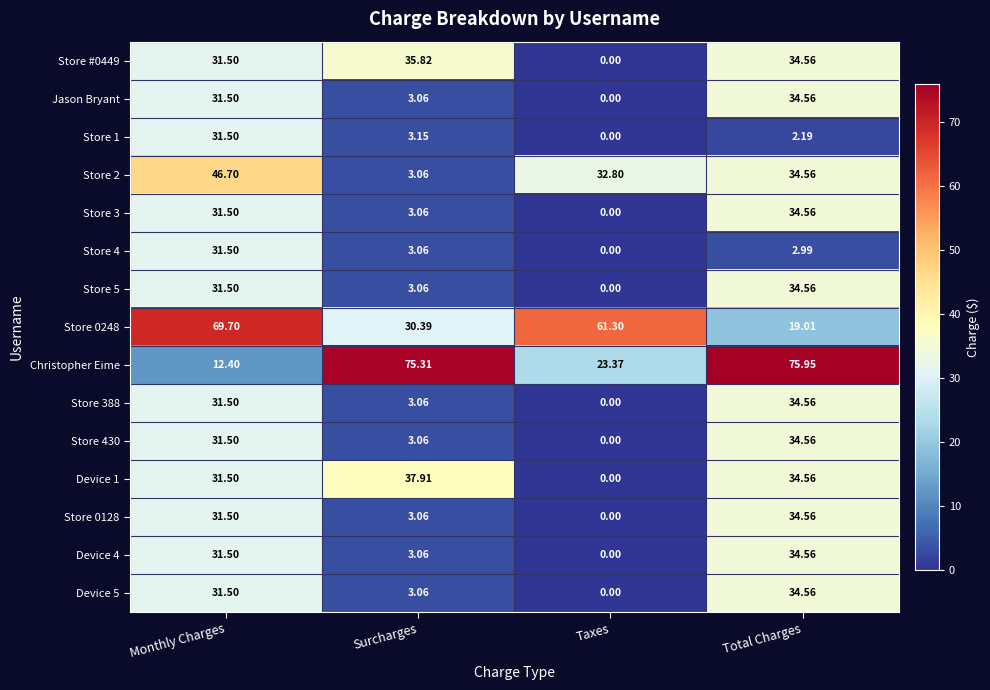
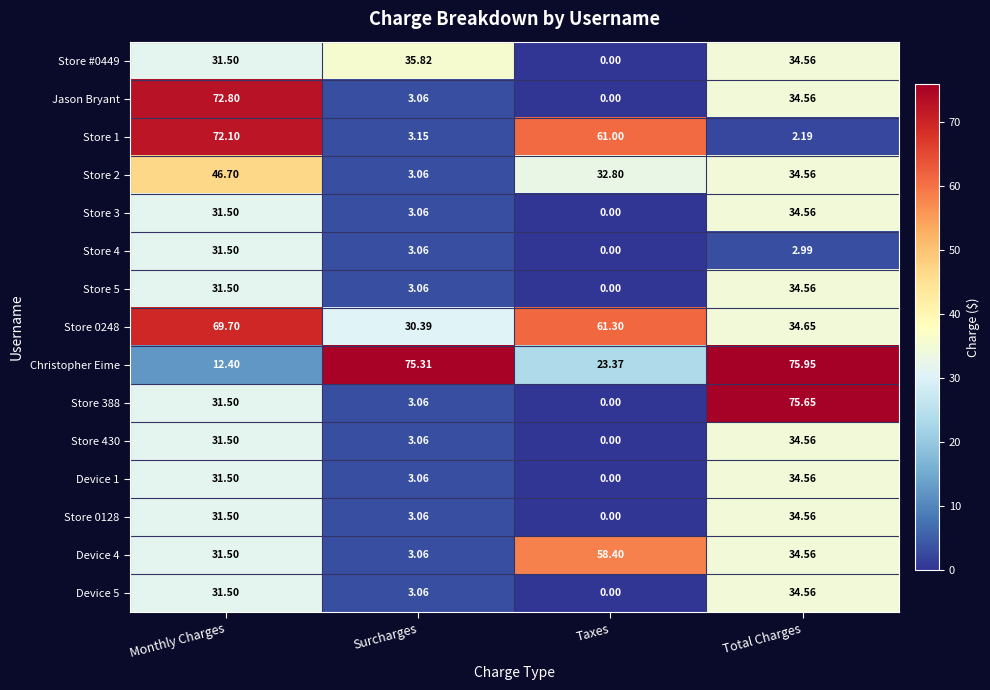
Jason Bryant, Monthly Charges: 31.50 -> 72.80
Store 1, Monthly Charges: 31.50 -> 72.10
Store 1, Taxes: 0.00 -> 61.00
Store 0248, Total Charges: 19.01 -> 34.65
Store 388, Total Charges: 34.56 -> 75.65
Device 1, Surcharges: 37.91 -> 3.06
Device 4, Taxes: 0.00 -> 58.40
